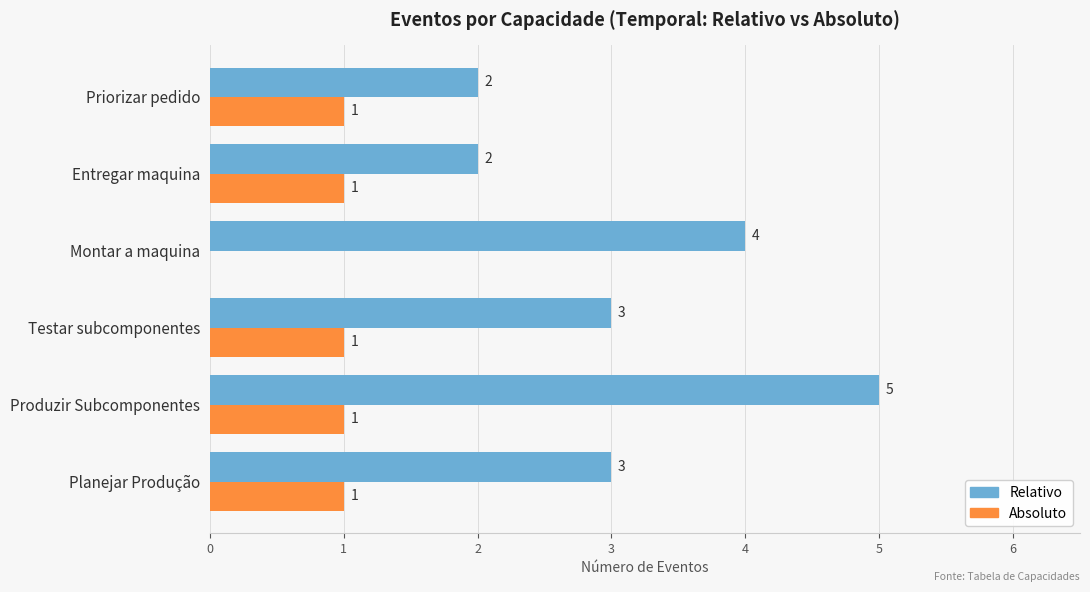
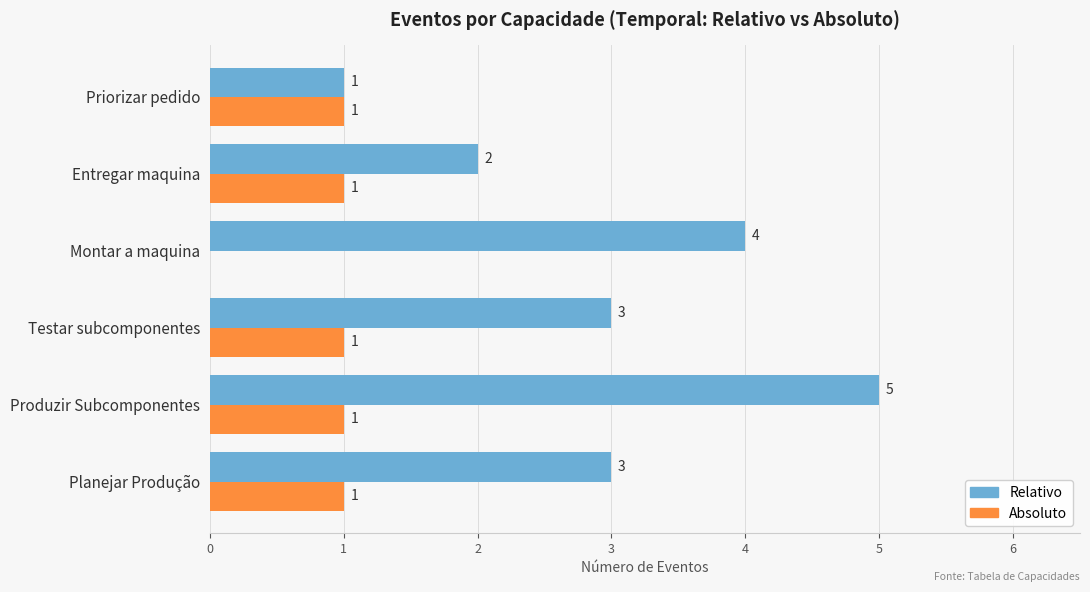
Relativo, Priorizar pedido: 2 -> 1
